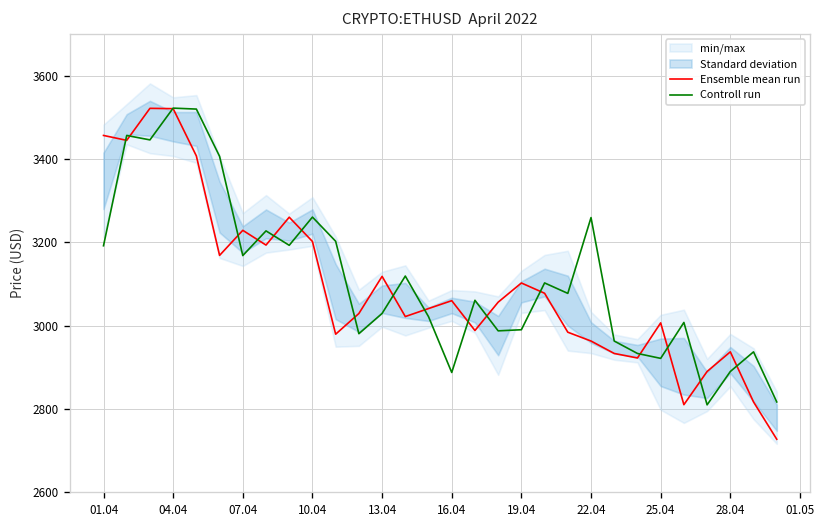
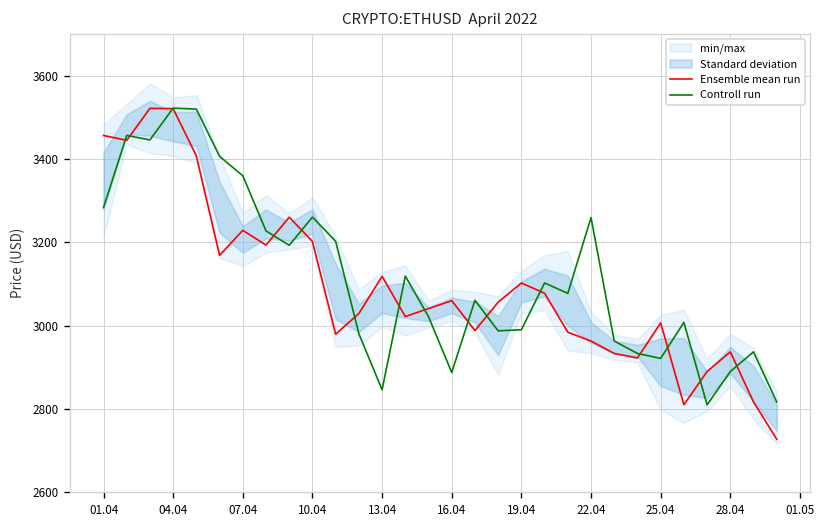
Controll run, 01.04: 3190 -> 3280
Controll run, 07.04: 3170 -> 3360
Controll run, 13.04: 3030 -> 2850
